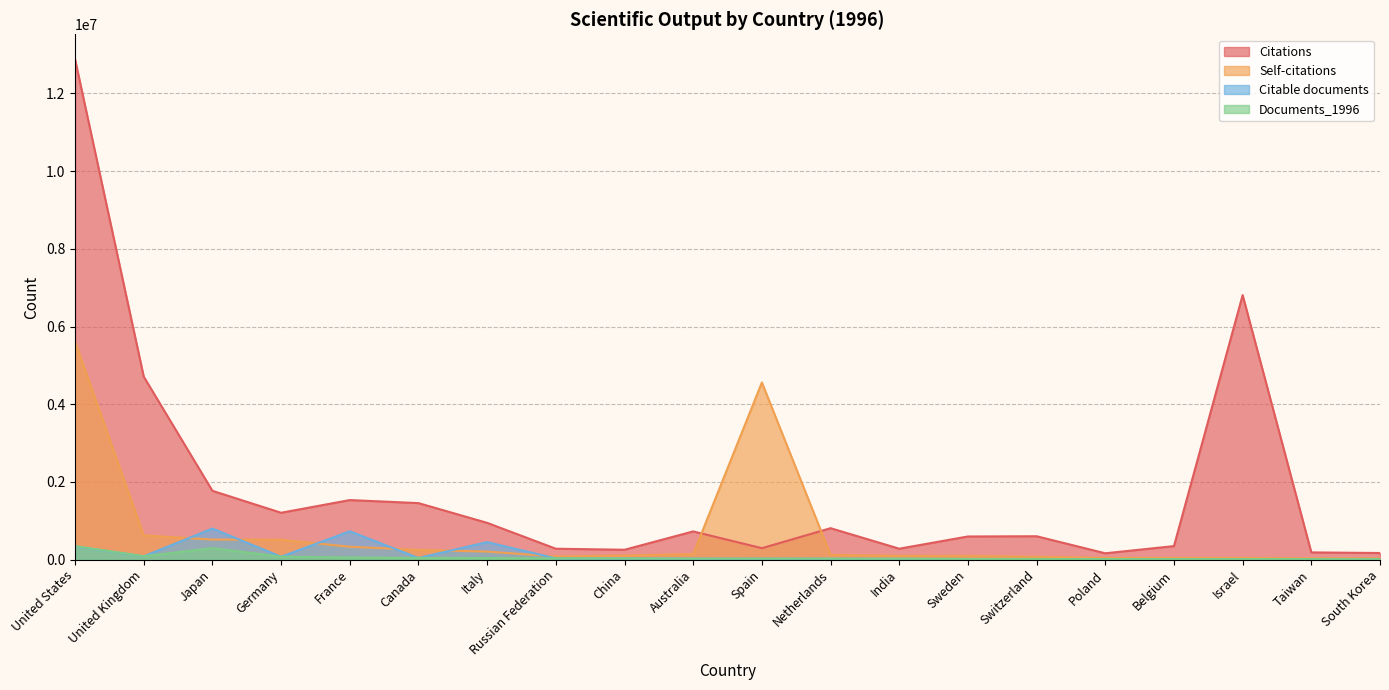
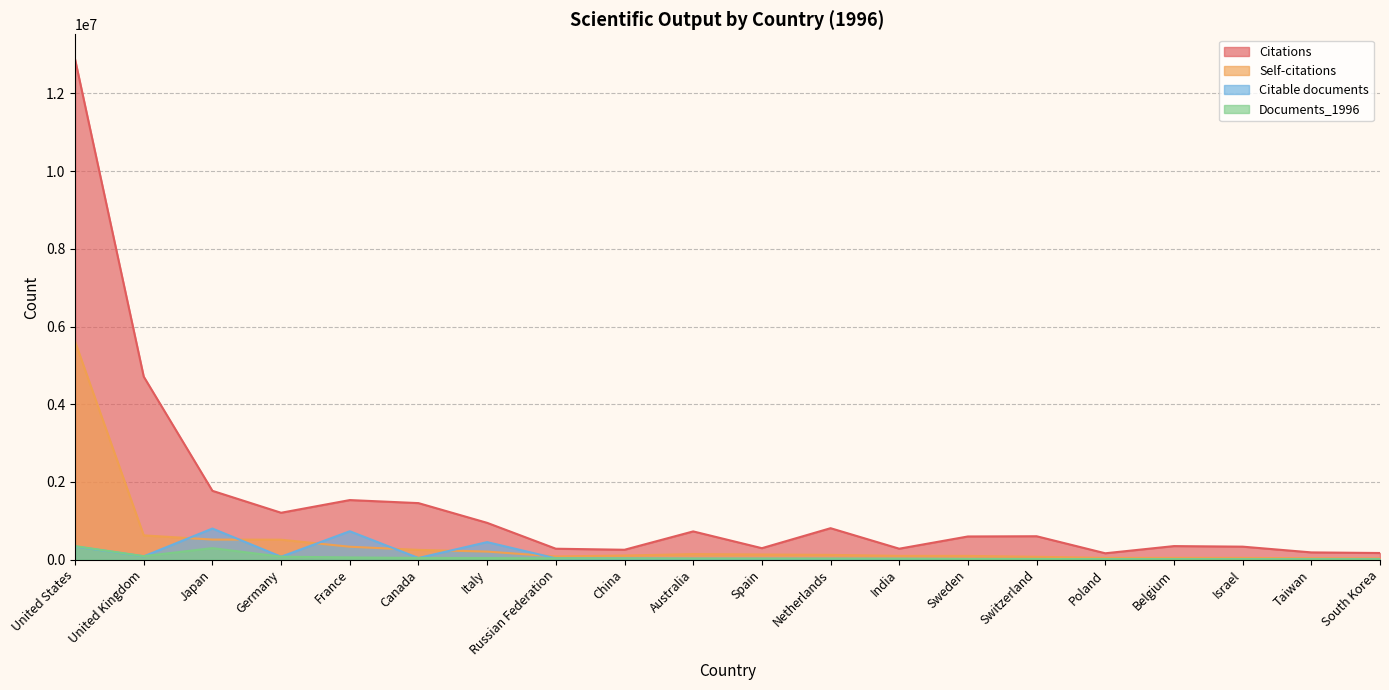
Self-citations, Spain: 4600000 -> 100000
Citations, Israel: 6800000 -> 300000
